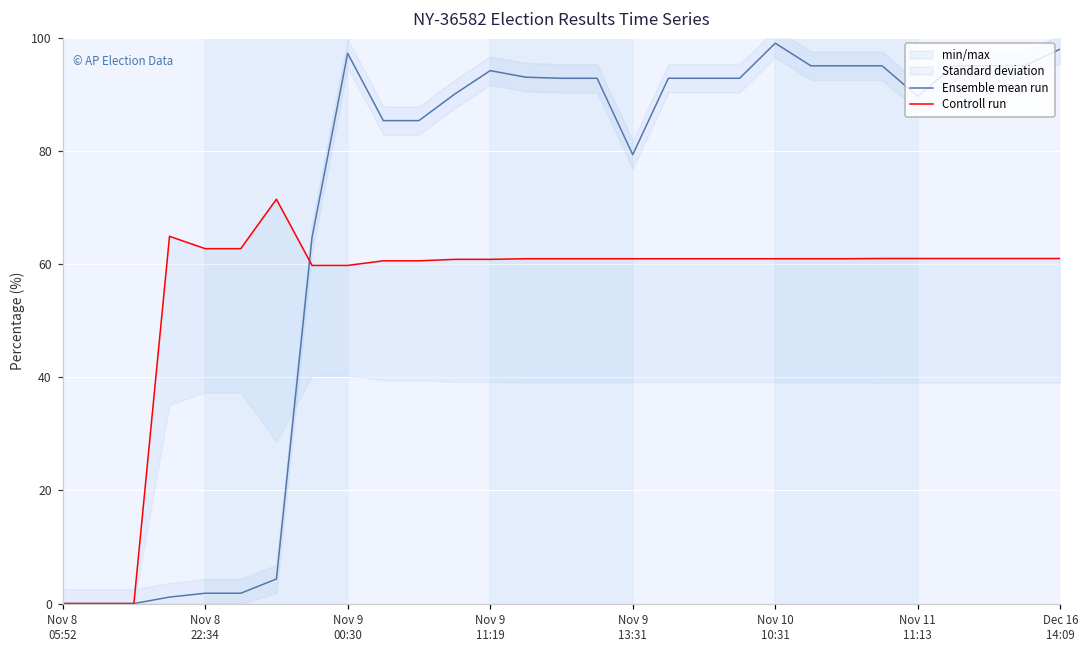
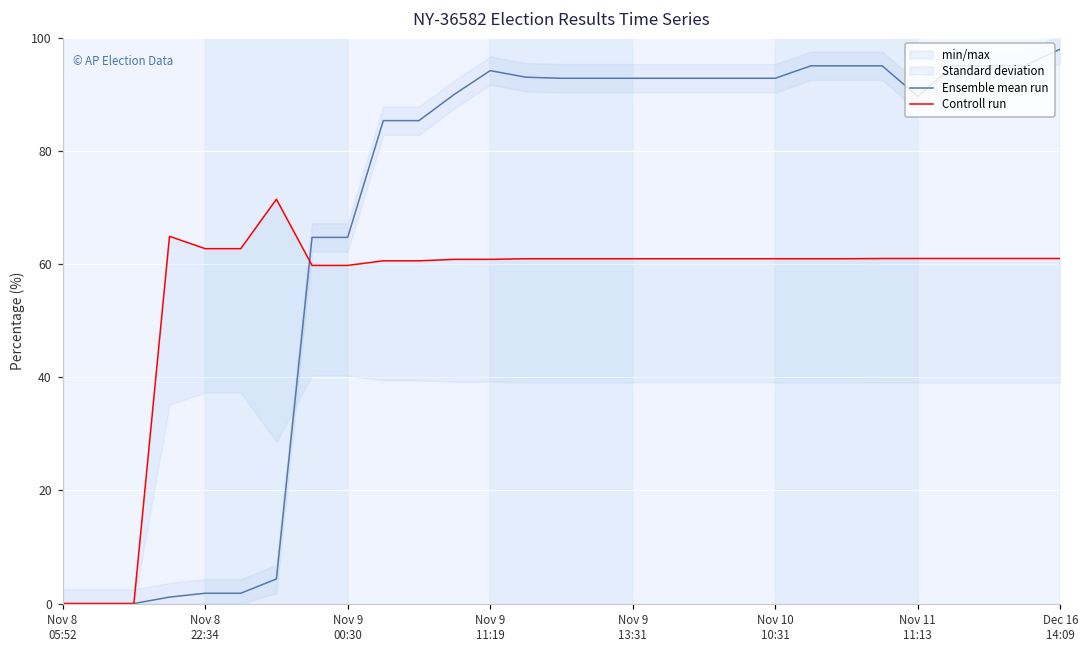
Ensemble mean run, Nov 9 00:30: 97 -> 65
Ensemble mean run, Nov 9 13:31: 79 -> 93
Ensemble mean run, Nov 10 10:31: 99 -> 93
